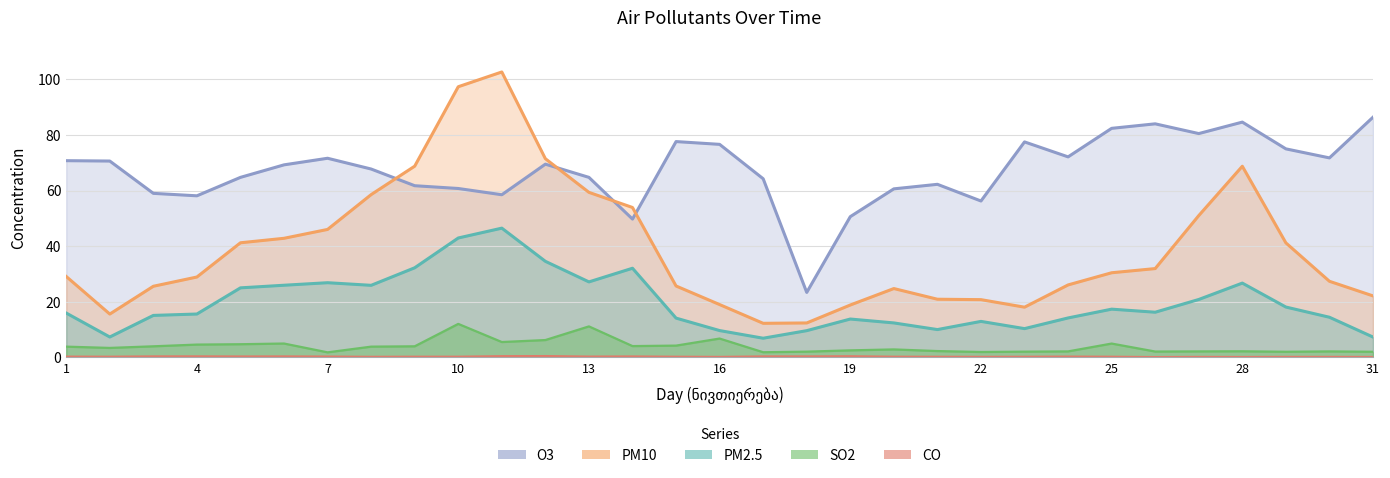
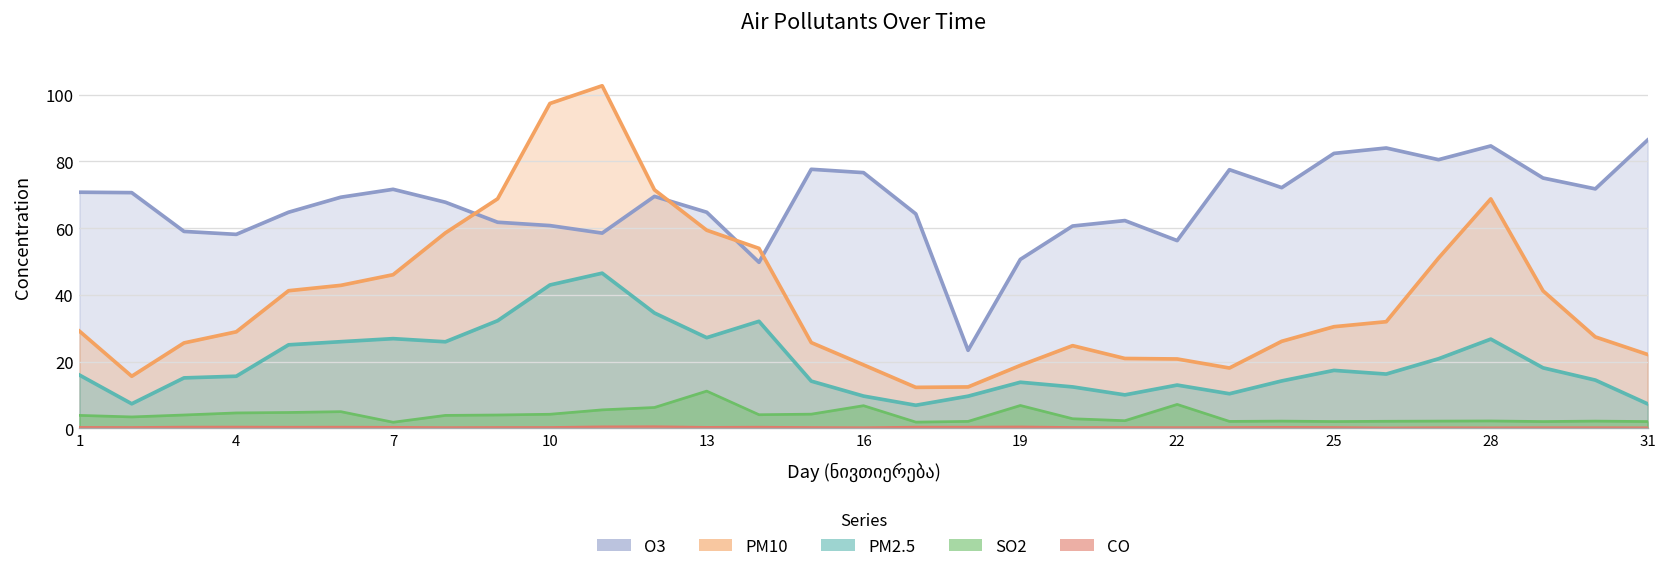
SO2, 10: 12 -> 4
SO2, 19: 3 -> 7
SO2, 22: 2 -> 7
SO2, 25: 5 -> 2
